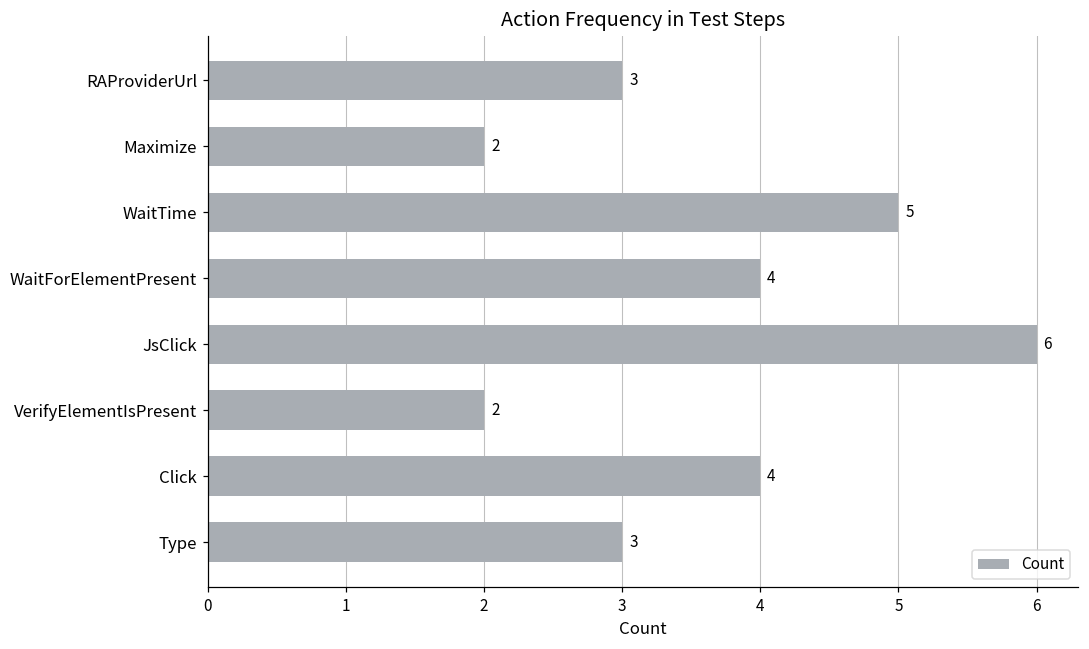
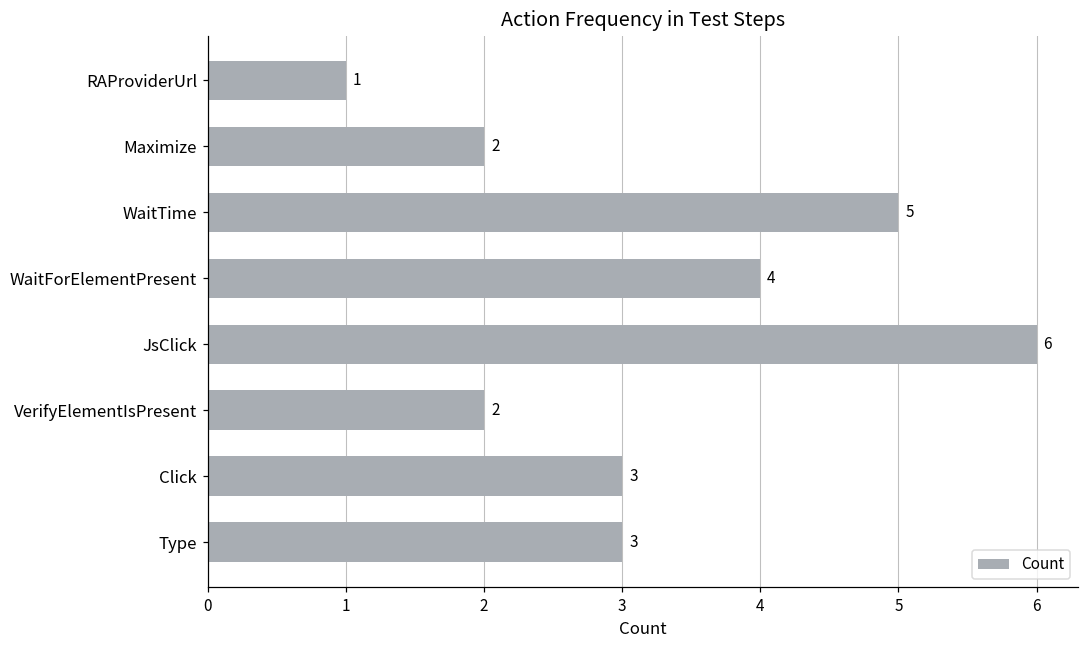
RAProviderUrl: 3 -> 1
Click: 4 -> 3
